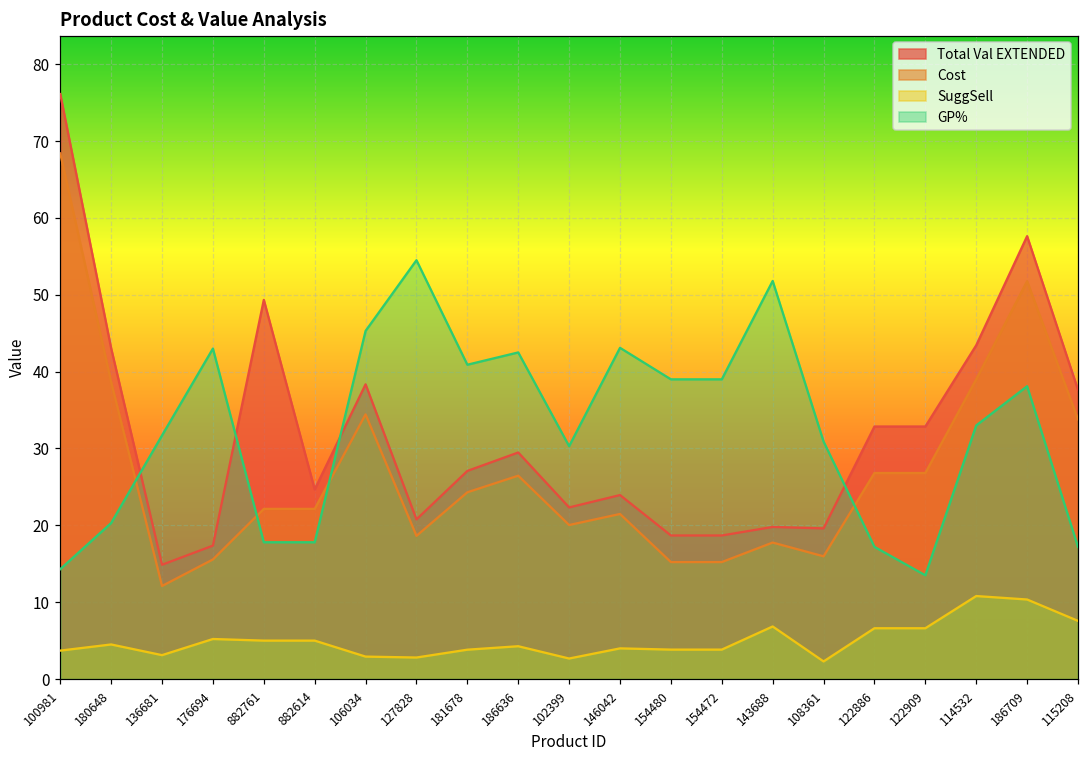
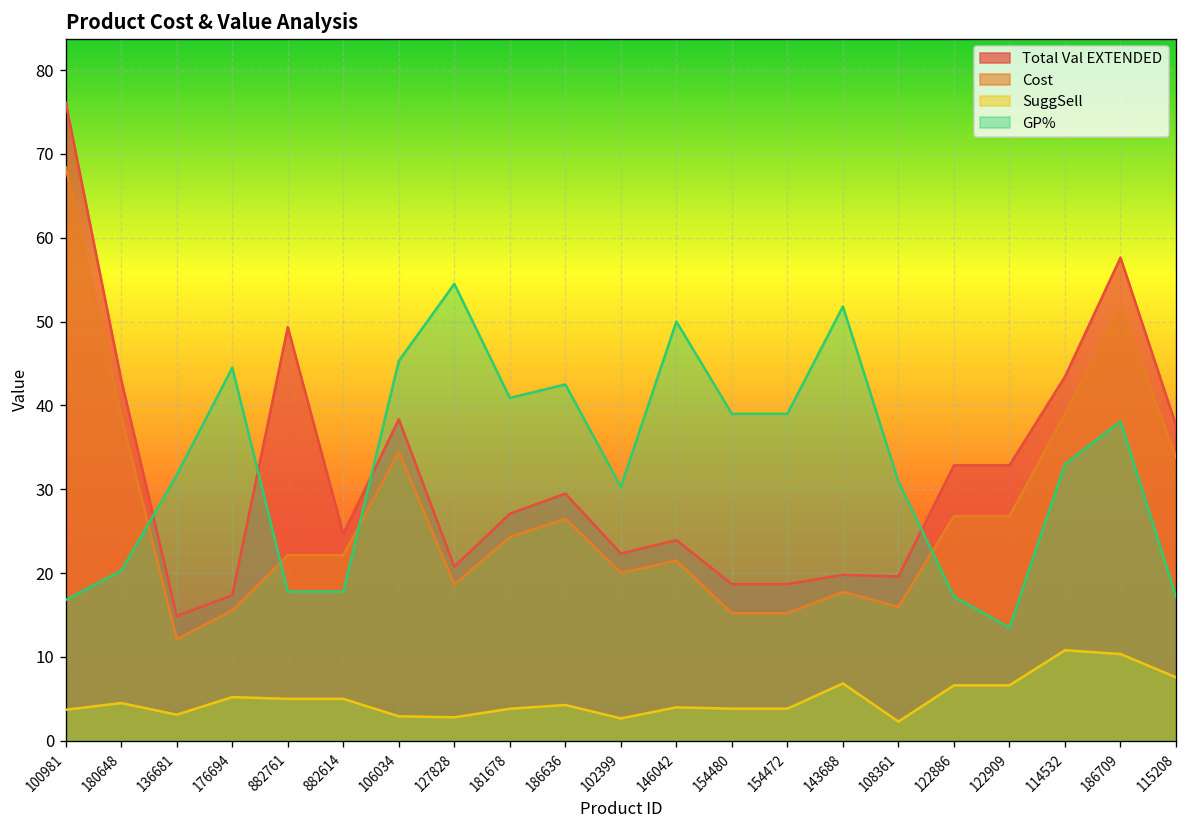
GP%, 100981: 14 -> 17
GP%, 176694: 43 -> 45
GP%, 146042: 43 -> 50
